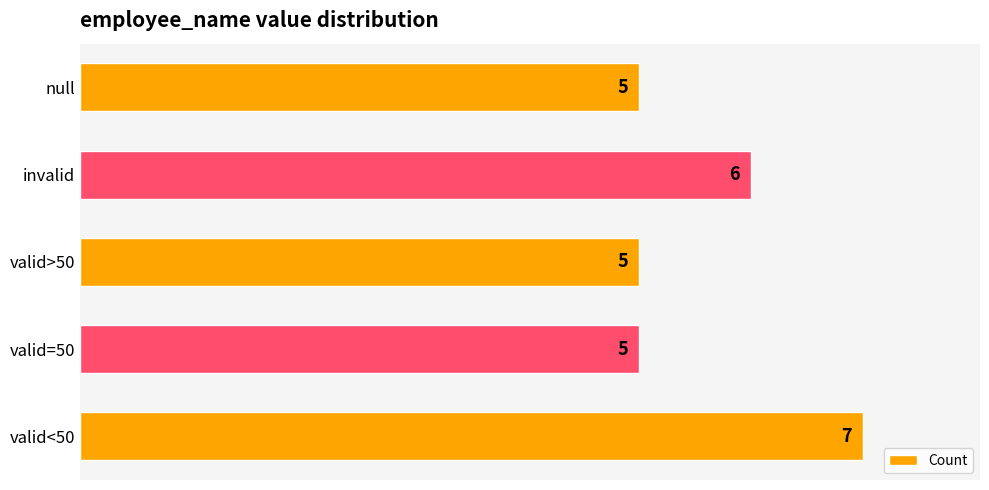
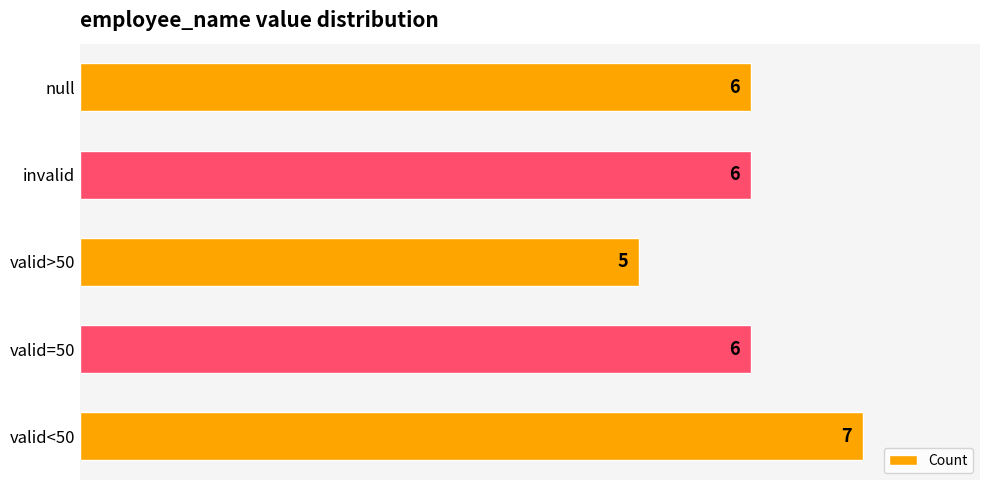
null: 5 -> 6
valid=50: 5 -> 6
